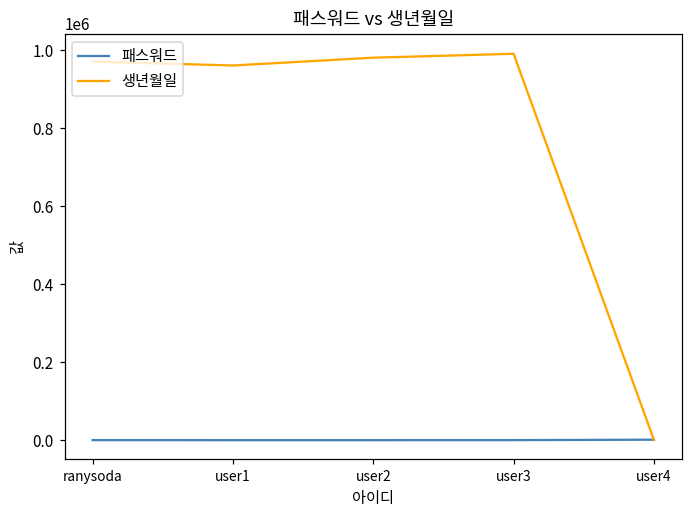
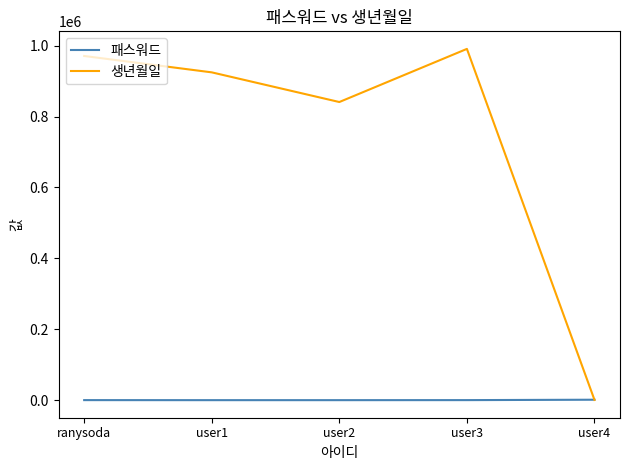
생년월일, user1: 960000 -> 920000
생년월일, user2: 980000 -> 840000
